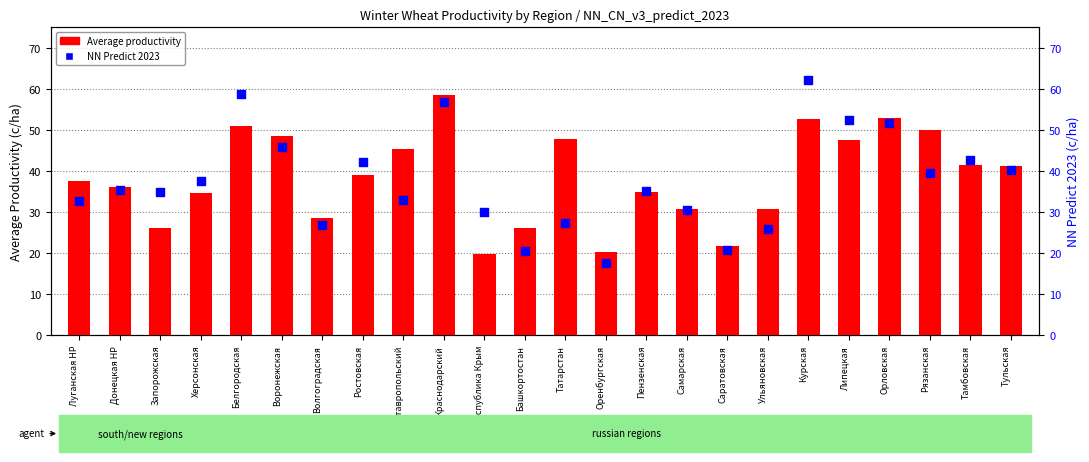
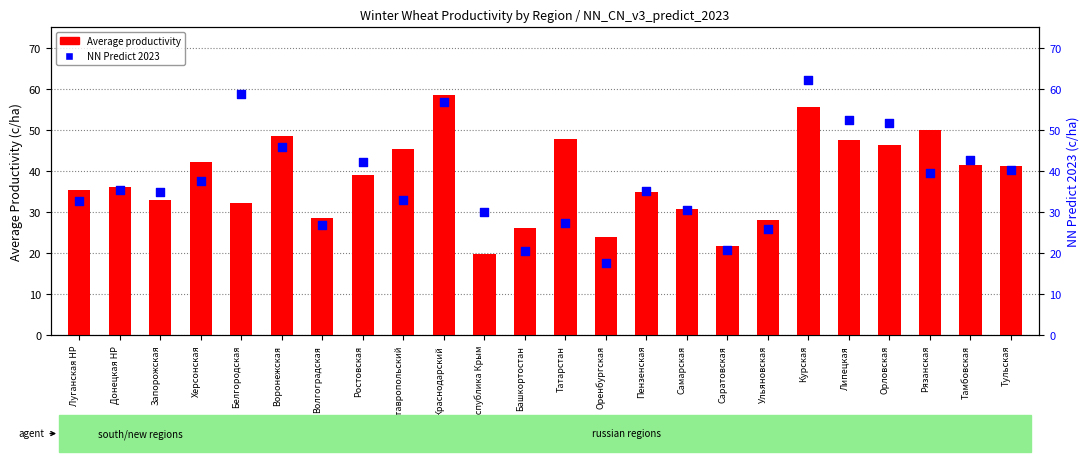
Average productivity, Луганская НР: 38 -> 35
Average productivity, Запорожская: 26 -> 33
Average productivity, Херсонская: 35 -> 42
Average productivity, Белгородская: 51 -> 32
Average productivity, Оренбургская: 20 -> 24
Average productivity, Ульяновская: 31 -> 28
Average productivity, Курская: 53 -> 56
Average productivity, Орловская: 53 -> 46
